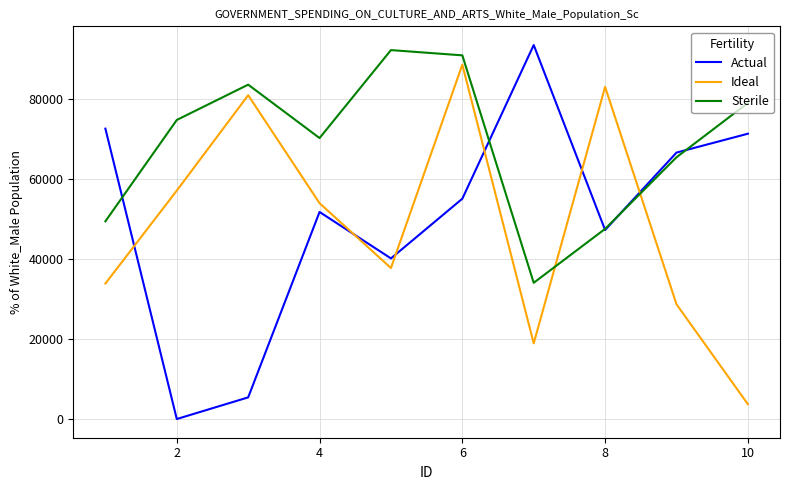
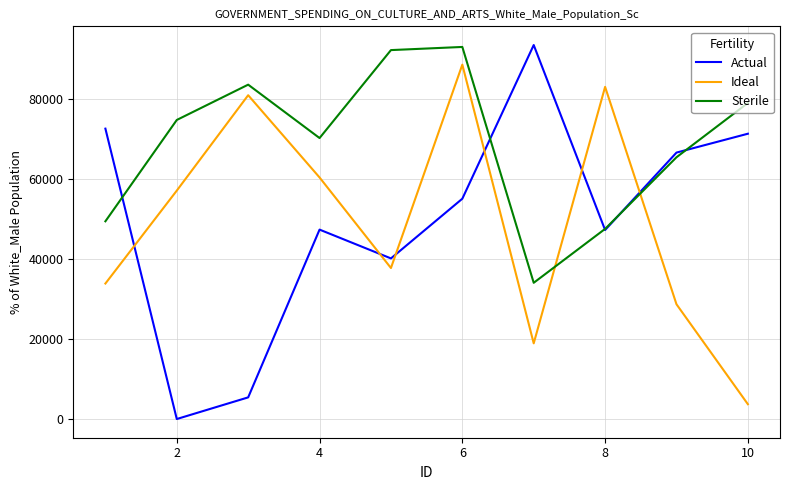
Actual, 4: 52000 -> 47000
Ideal, 4: 54000 -> 60000
Sterile, 6: 91000 -> 93000
